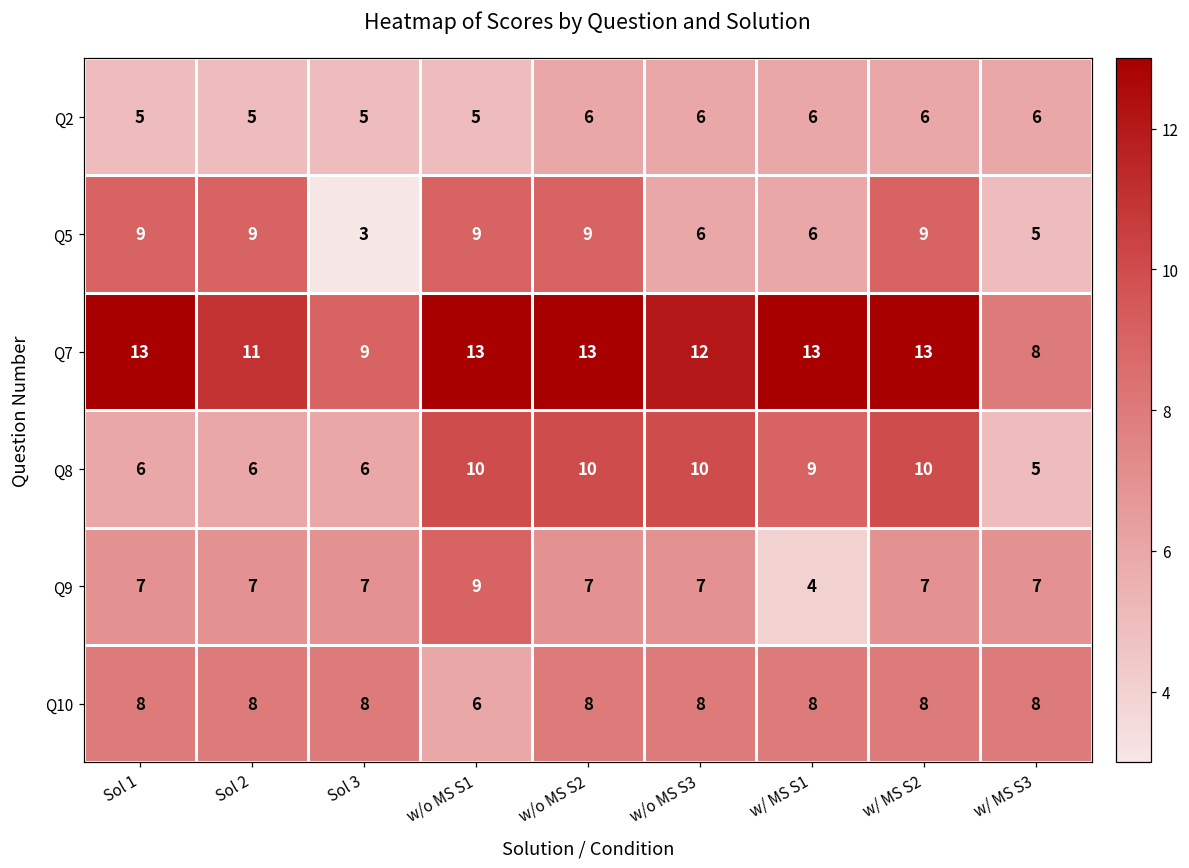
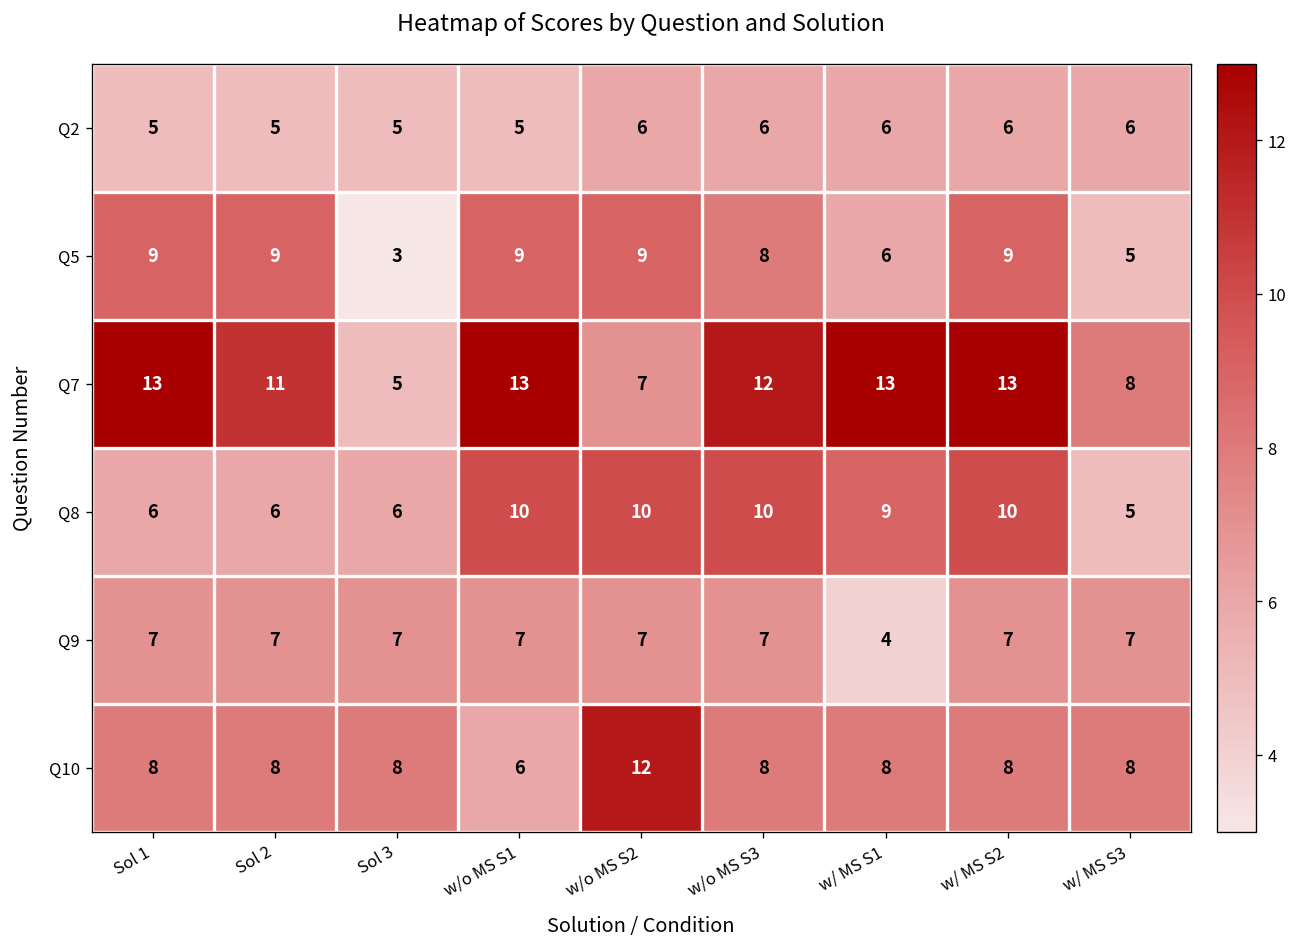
Q5, w/o MS S3: 6 -> 8
Q7, Sol 3: 9 -> 5
Q7, w/o MS S2: 13 -> 7
Q9, w/o MS S1: 9 -> 7
Q10, w/o MS S2: 8 -> 12
